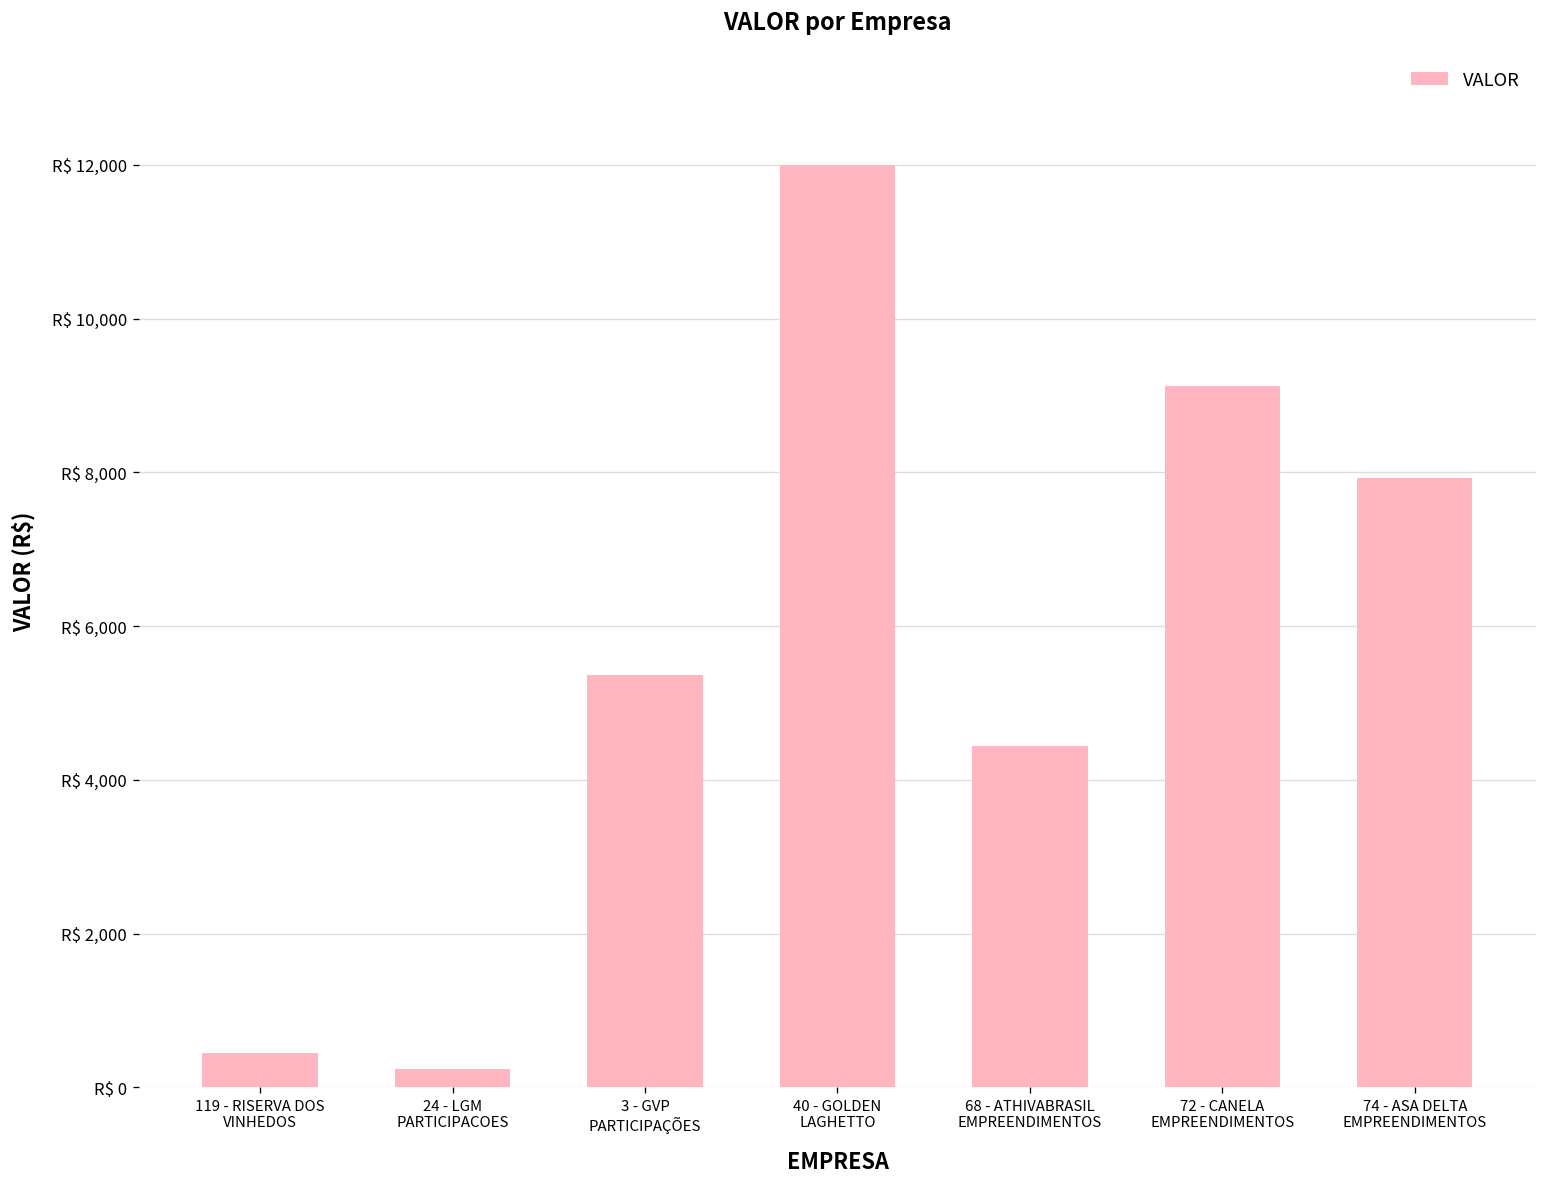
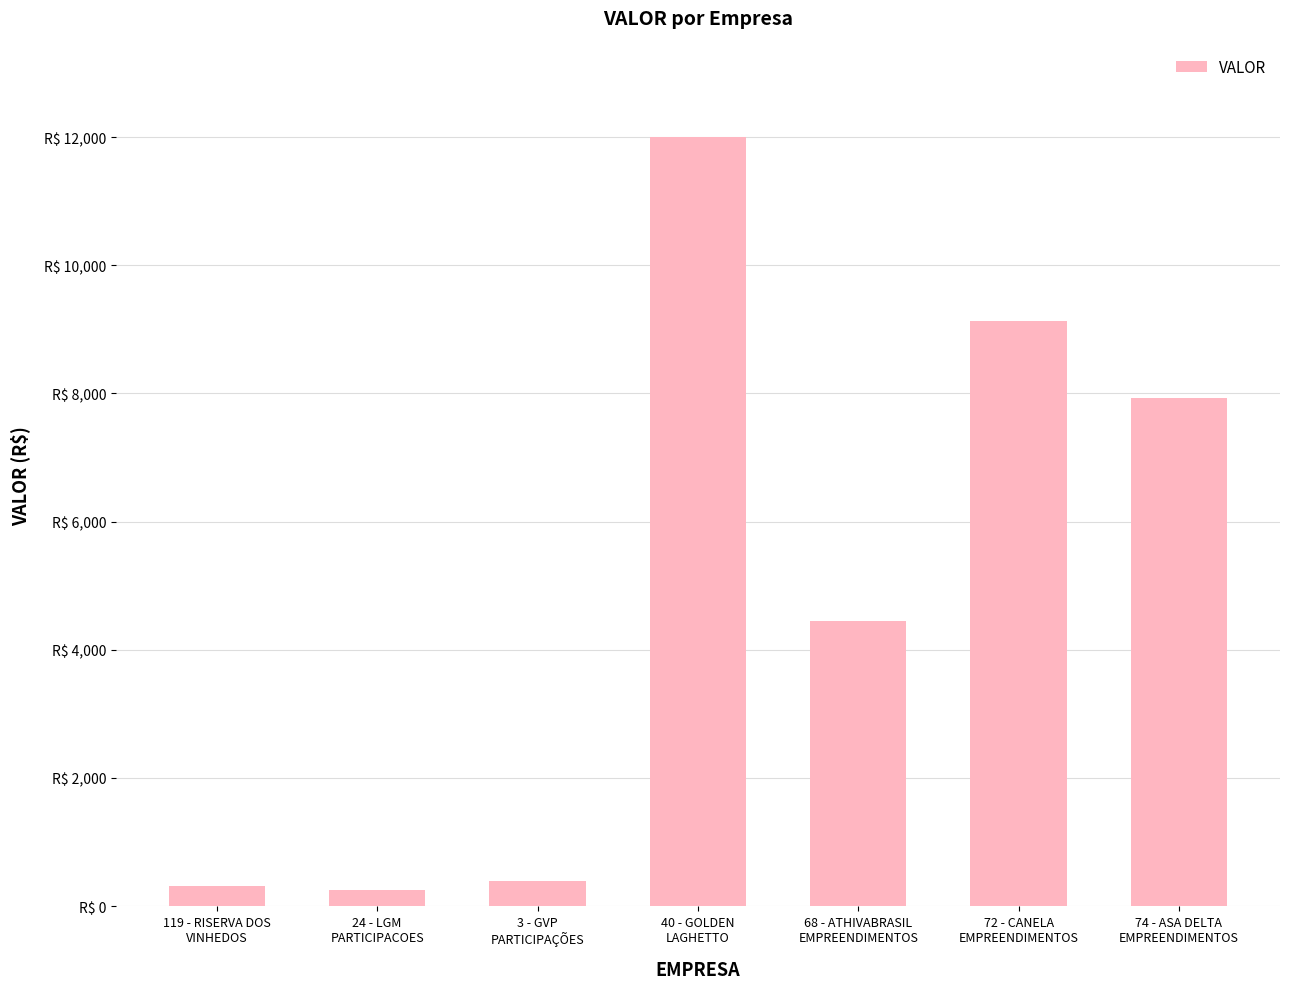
119 - RISERVA DOS VINHEDOS: R$ 400 -> R$ 300
3 - GVP PARTICIPAÇÕES: R$ 5,400 -> R$ 400
